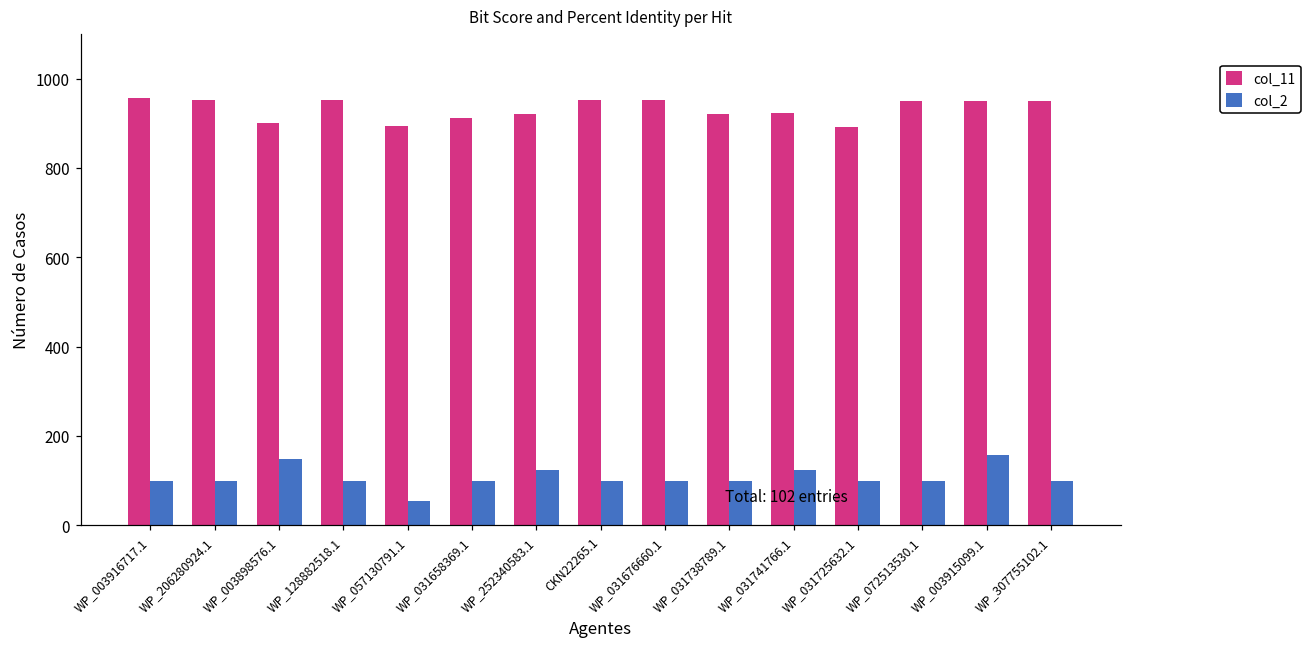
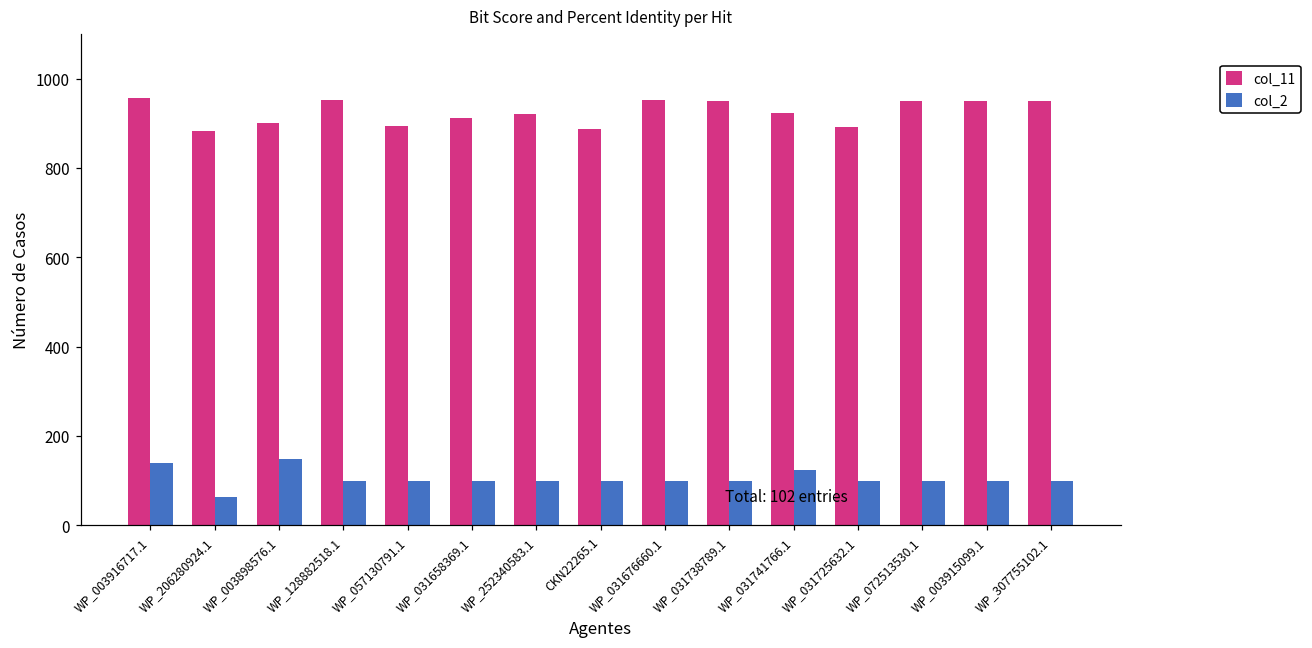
col_2, WP_003916717.1: 100 -> 140
col_11, WP_206280924.1: 950 -> 880
col_2, WP_206280924.1: 100 -> 60
col_2, WP_057130791.1: 50 -> 100
col_2, WP_252340583.1: 120 -> 100
col_11, CKN22265.1: 950 -> 890
col_11, WP_031738789.1: 920 -> 950
col_2, WP_003915099.1: 160 -> 100
